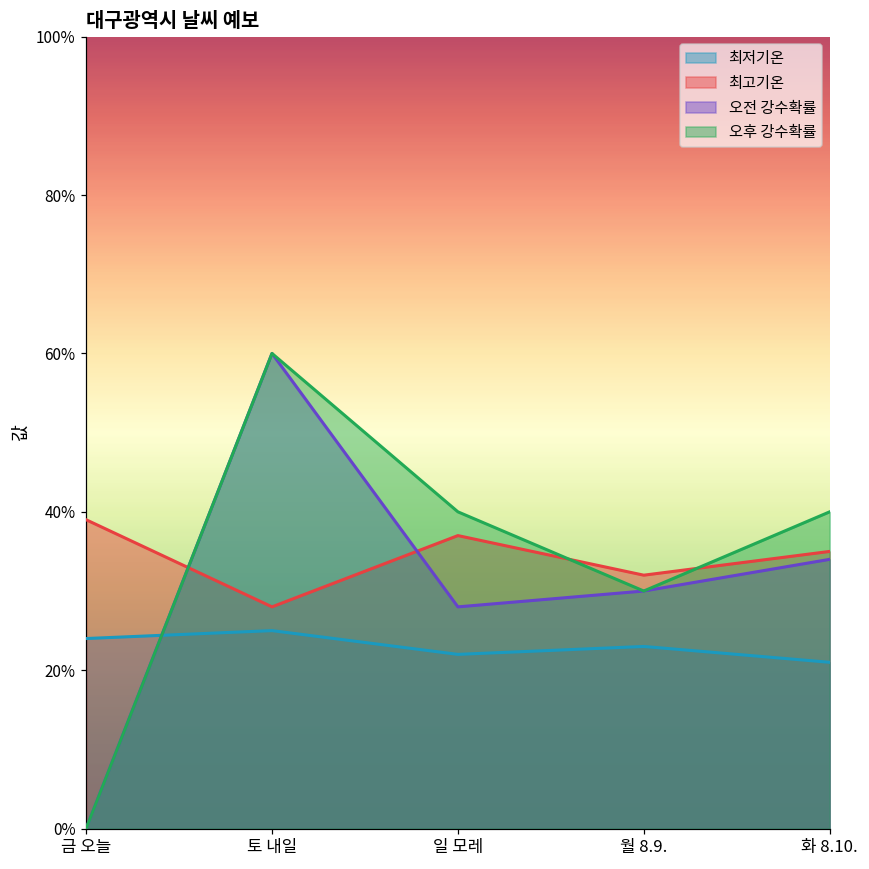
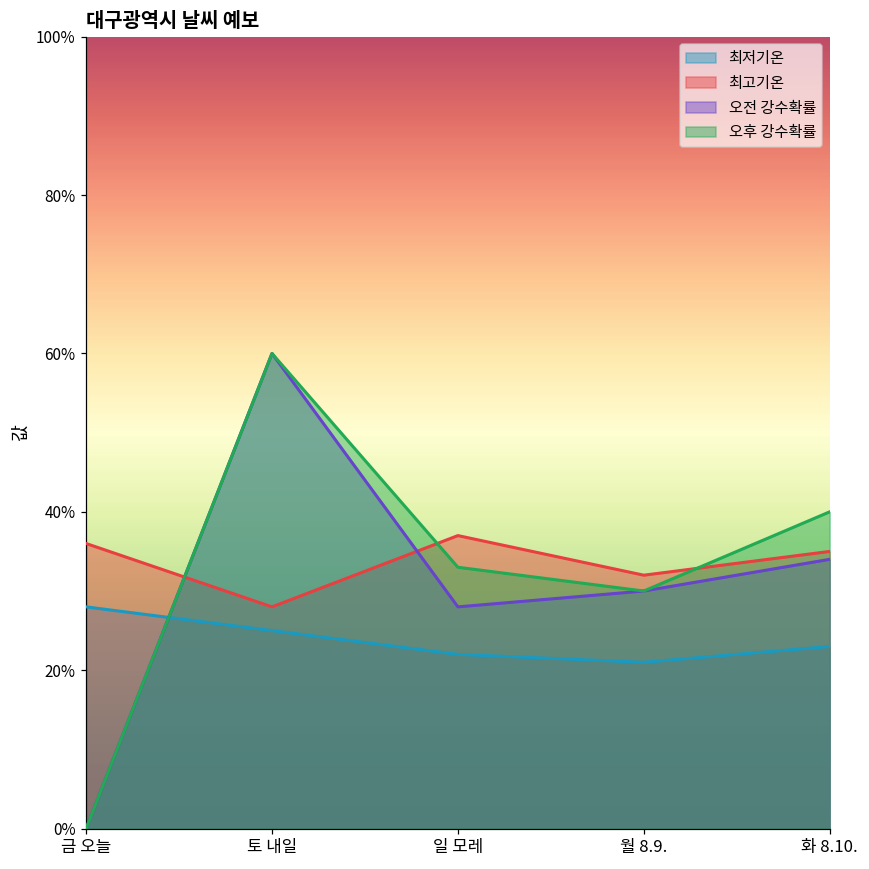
최저기온, 금 오늘: 24% -> 28%
최고기온, 금 오늘: 39% -> 36%
오후 강수확률, 일 모레: 40% -> 33%
최저기온, 월 8.9.: 23% -> 21%
최저기온, 화 8.10.: 21% -> 23%
